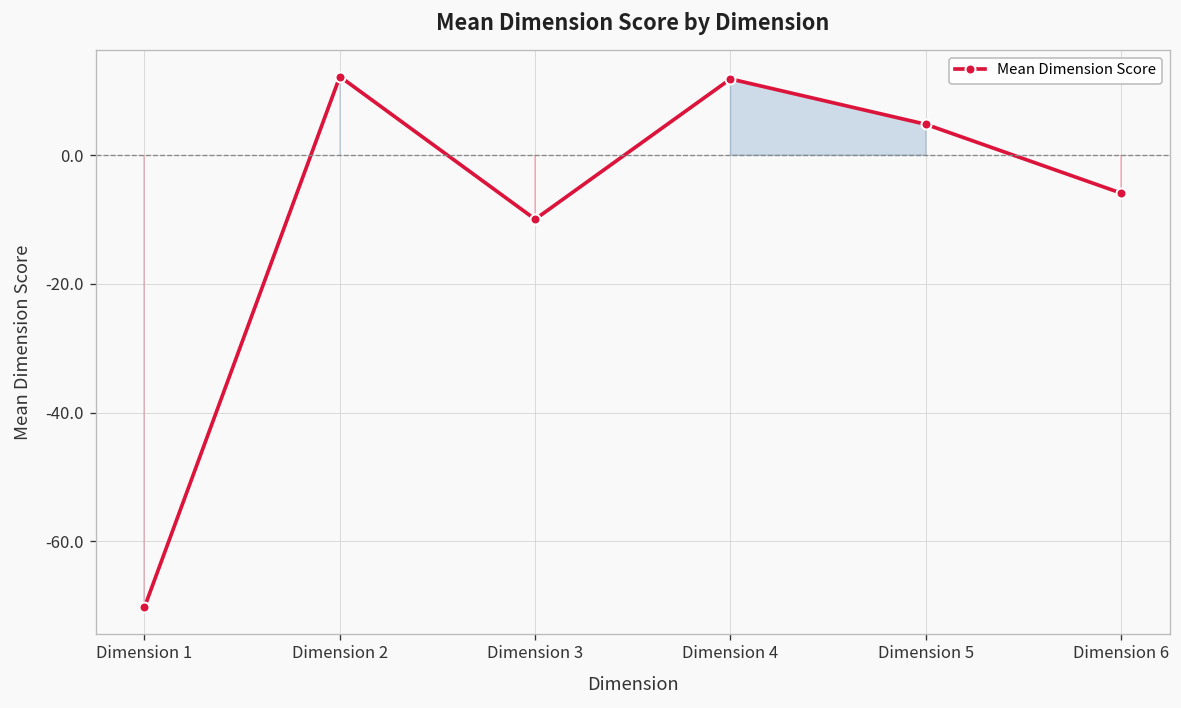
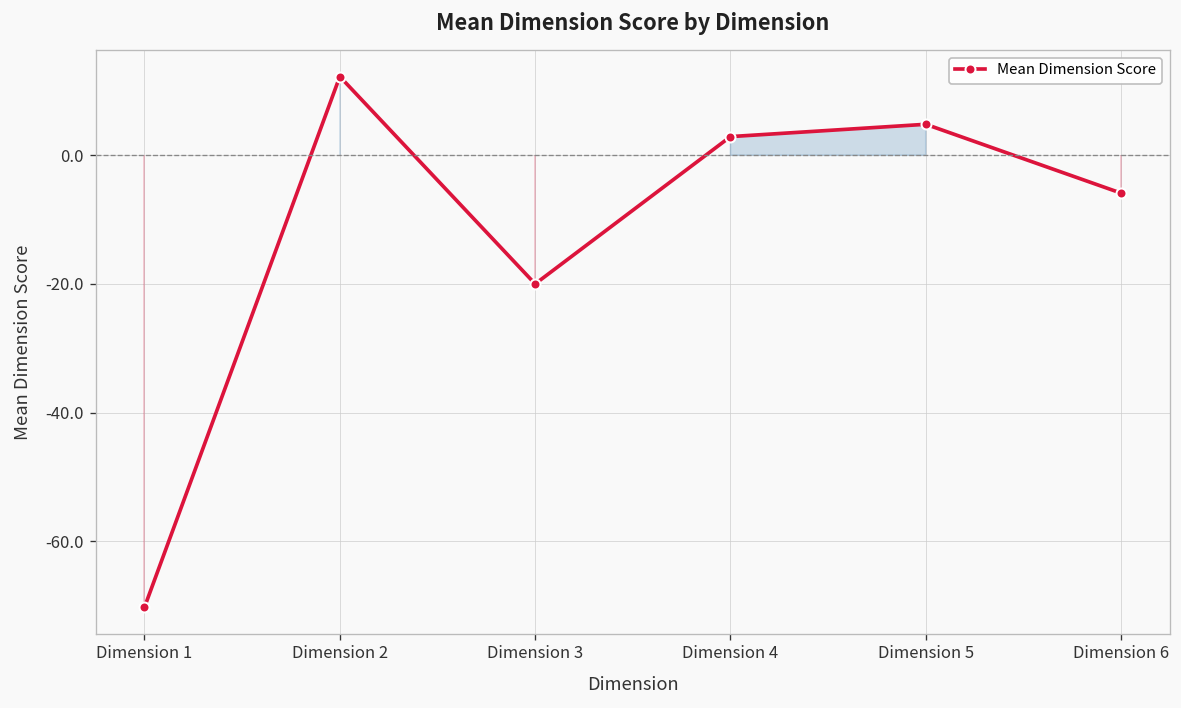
Dimension 3: -10 -> -20
Dimension 4: 12 -> 3
